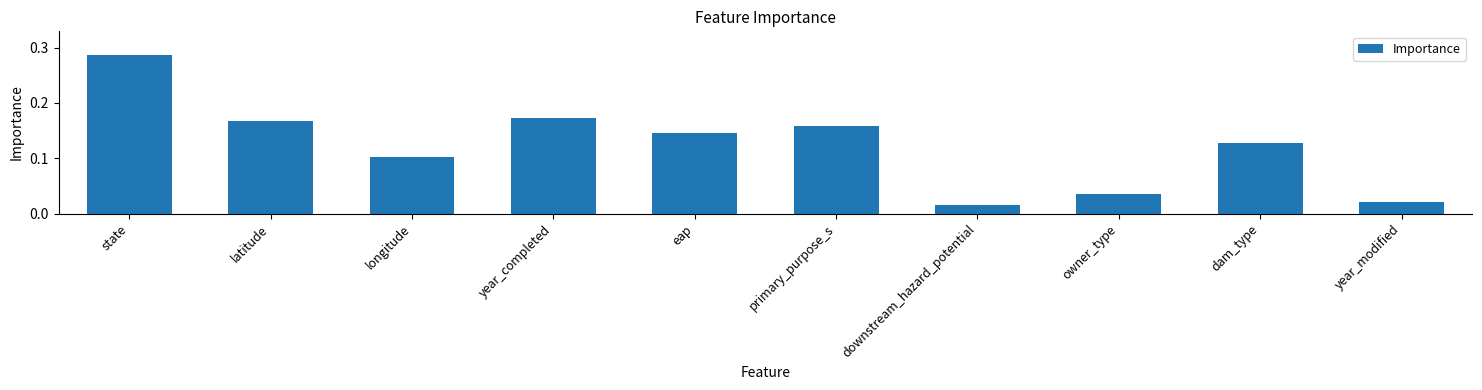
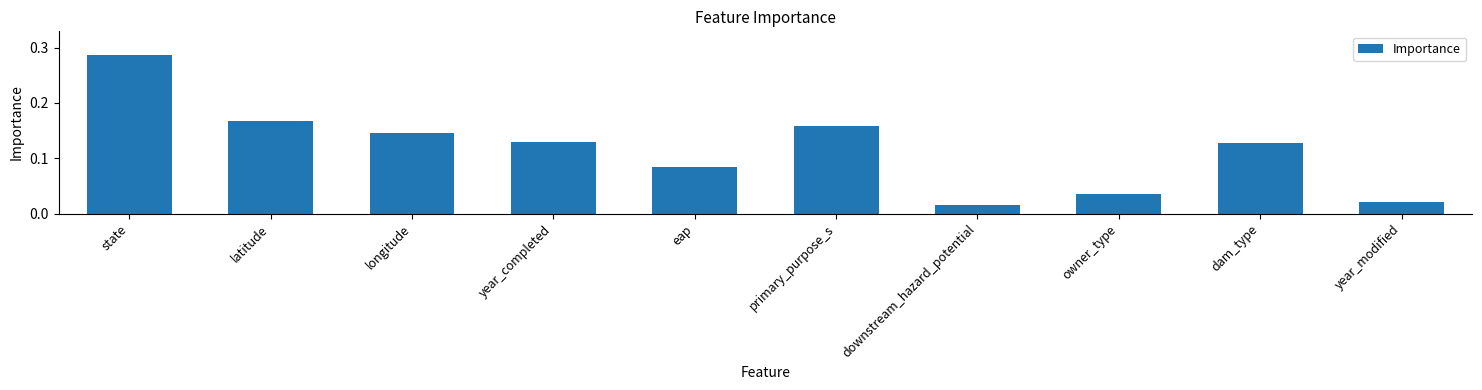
longitude: 0.10 -> 0.15
year_completed: 0.17 -> 0.13
eap: 0.15 -> 0.08
